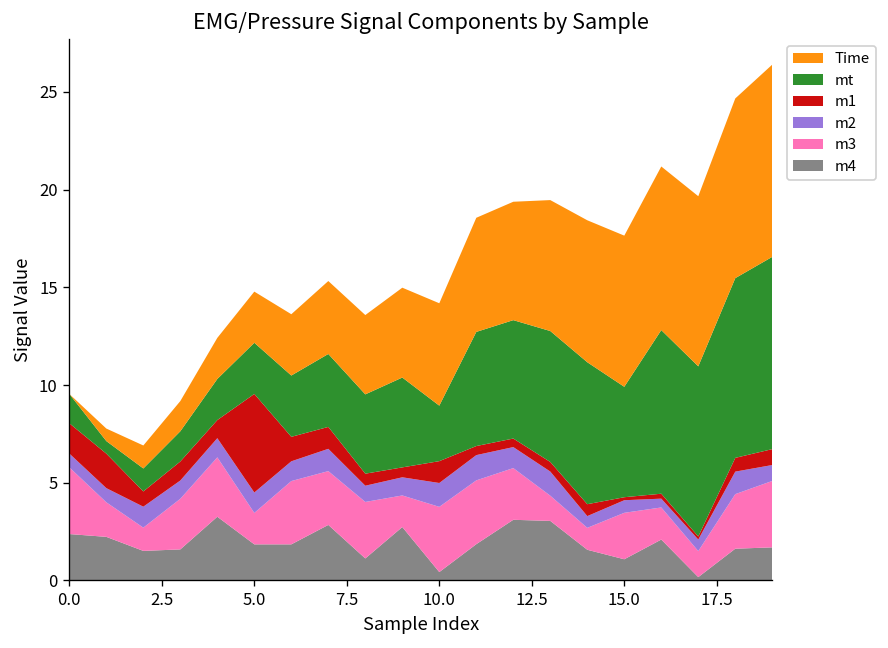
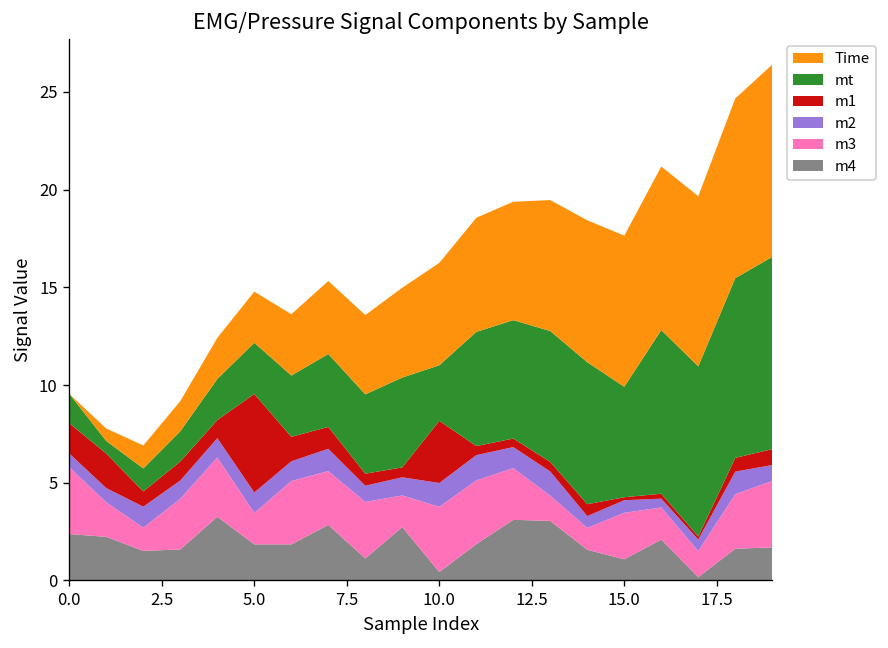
m1, 10.0: 1.1 -> 3.2
